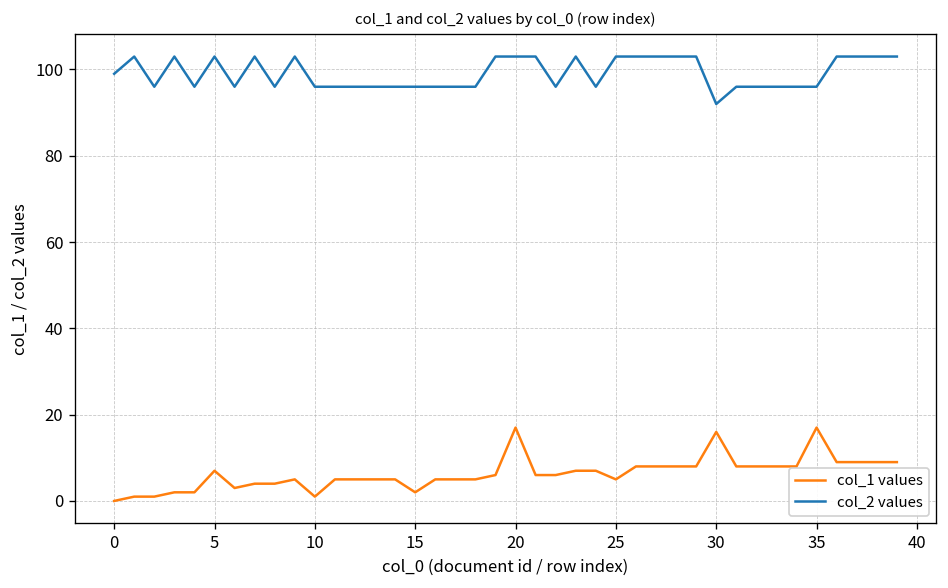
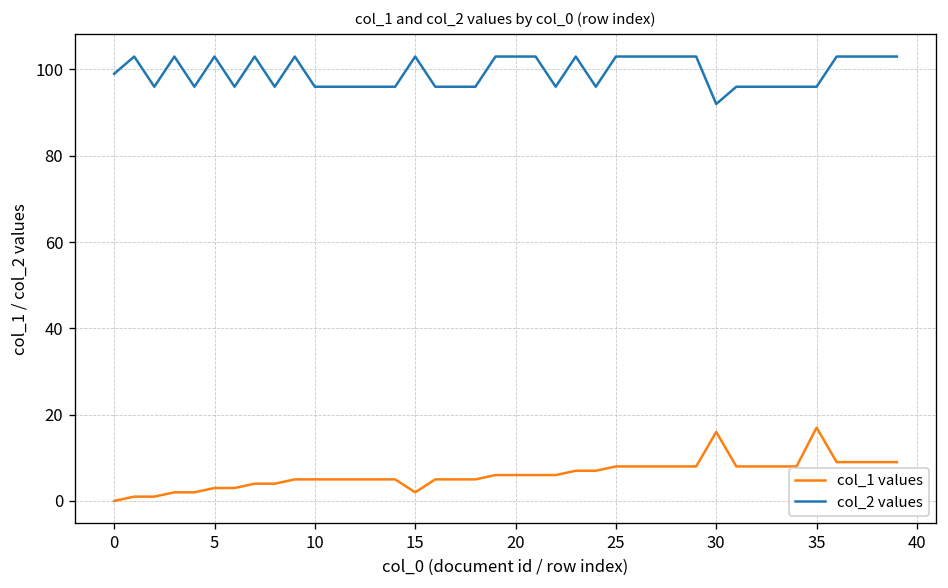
col_1 values, 5: 7 -> 3
col_1 values, 10: 1 -> 5
col_2 values, 15: 96 -> 103
col_1 values, 20: 17 -> 6
col_1 values, 25: 5 -> 8
